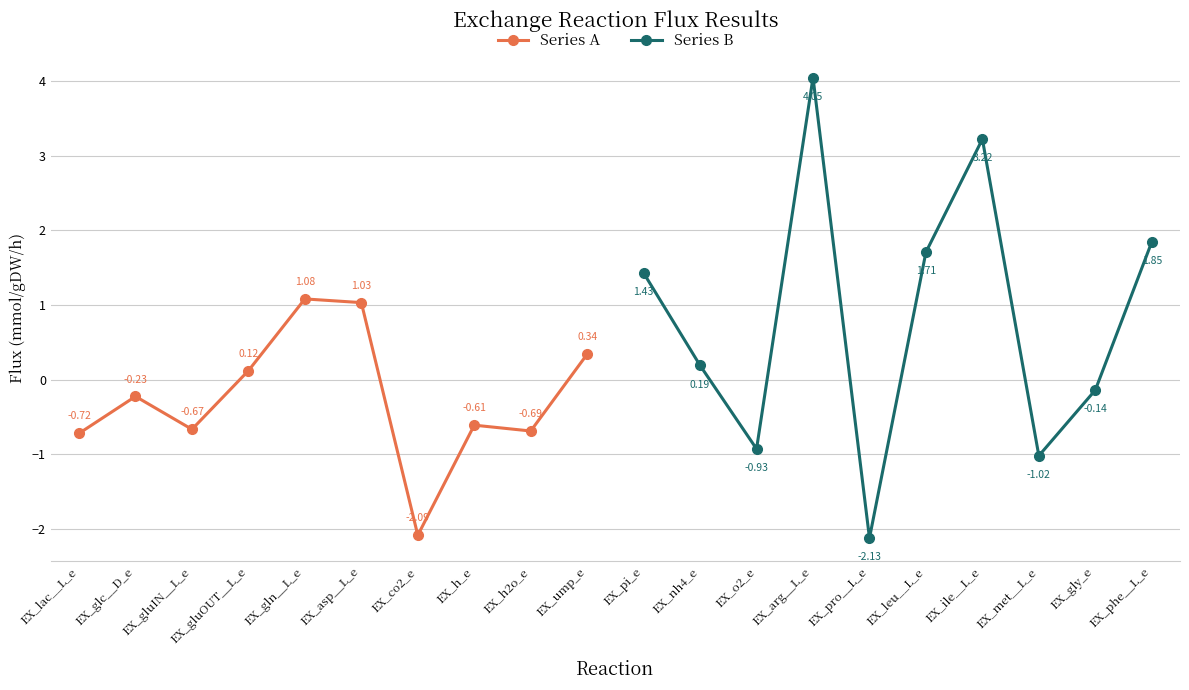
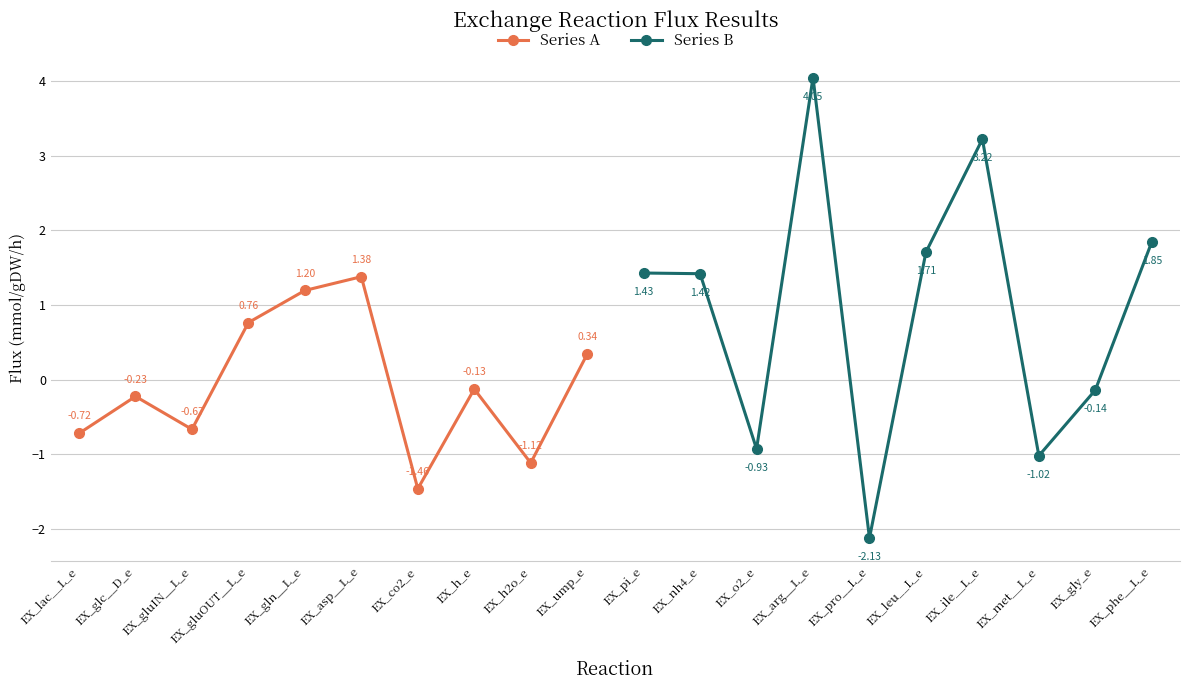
Series A, EX_gluOUT__L_e: 0.12 -> 0.76
Series A, EX_gln__L_e: 1.08 -> 1.20
Series A, EX_asp__L_e: 1.03 -> 1.38
Series A, EX_co2_e: -2.09 -> -1.46
Series A, EX_h_e: -0.61 -> -0.13
Series A, EX_h2o_e: -0.69 -> -1.12
Series B, EX_nh4_e: 0.19 -> 1.42
